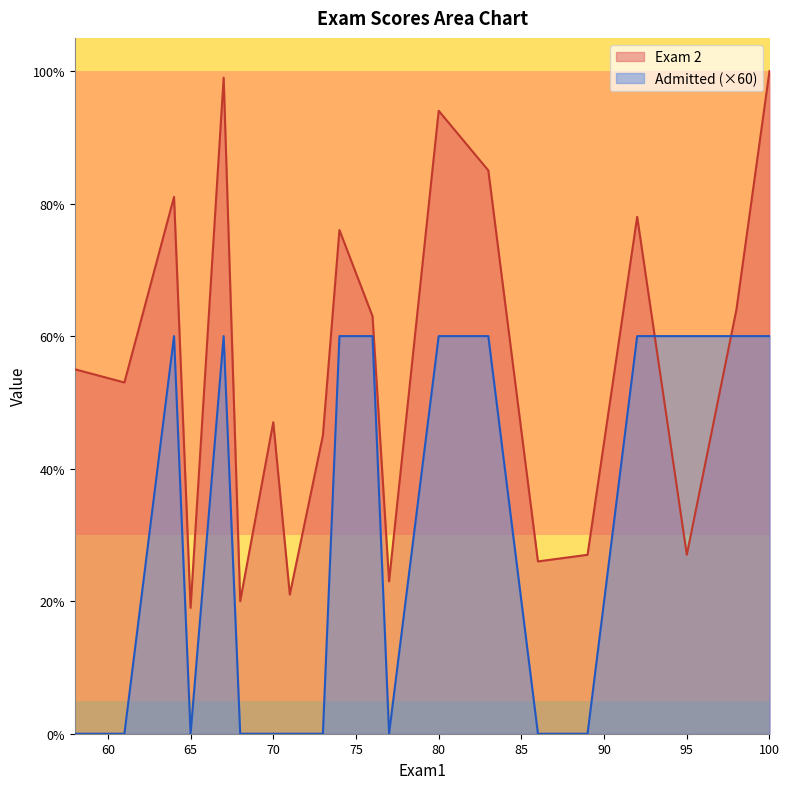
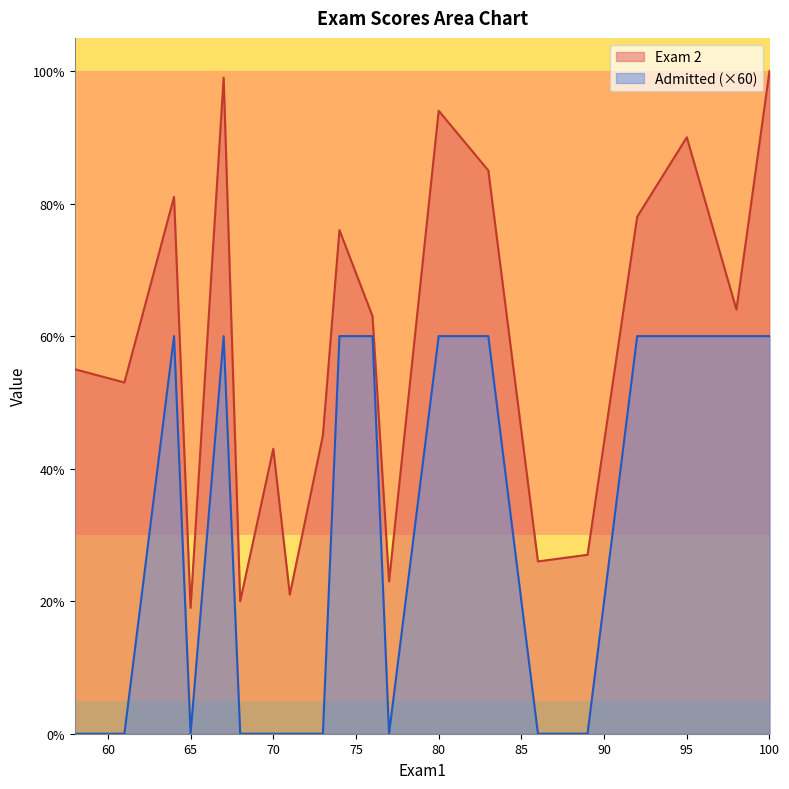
Exam 2, 70: 47% -> 43%
Exam 2, 95: 27% -> 90%
